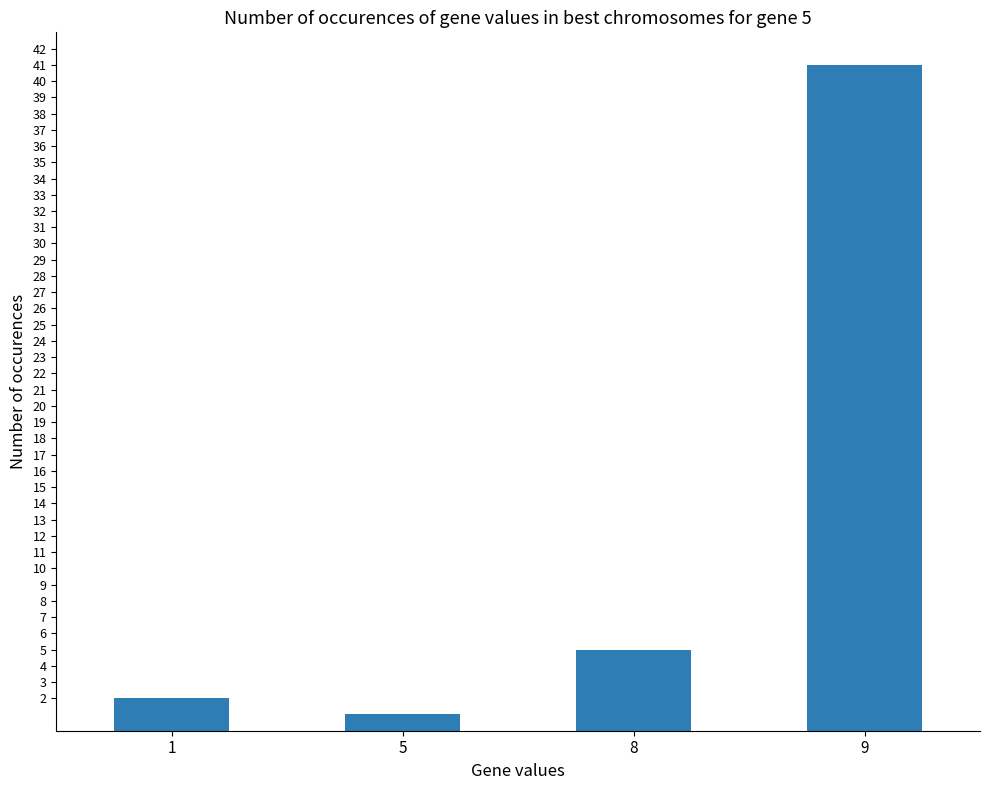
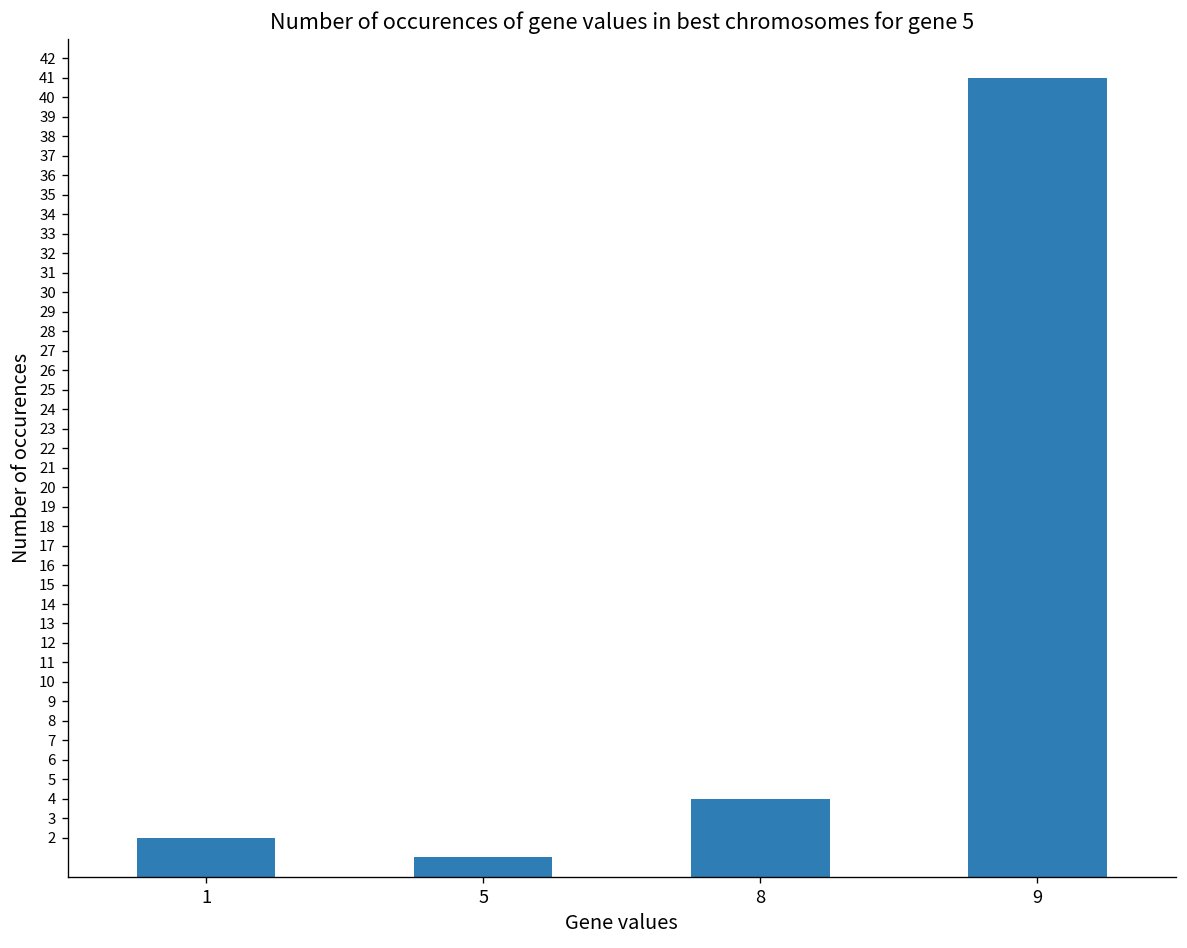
8: 5 -> 4
